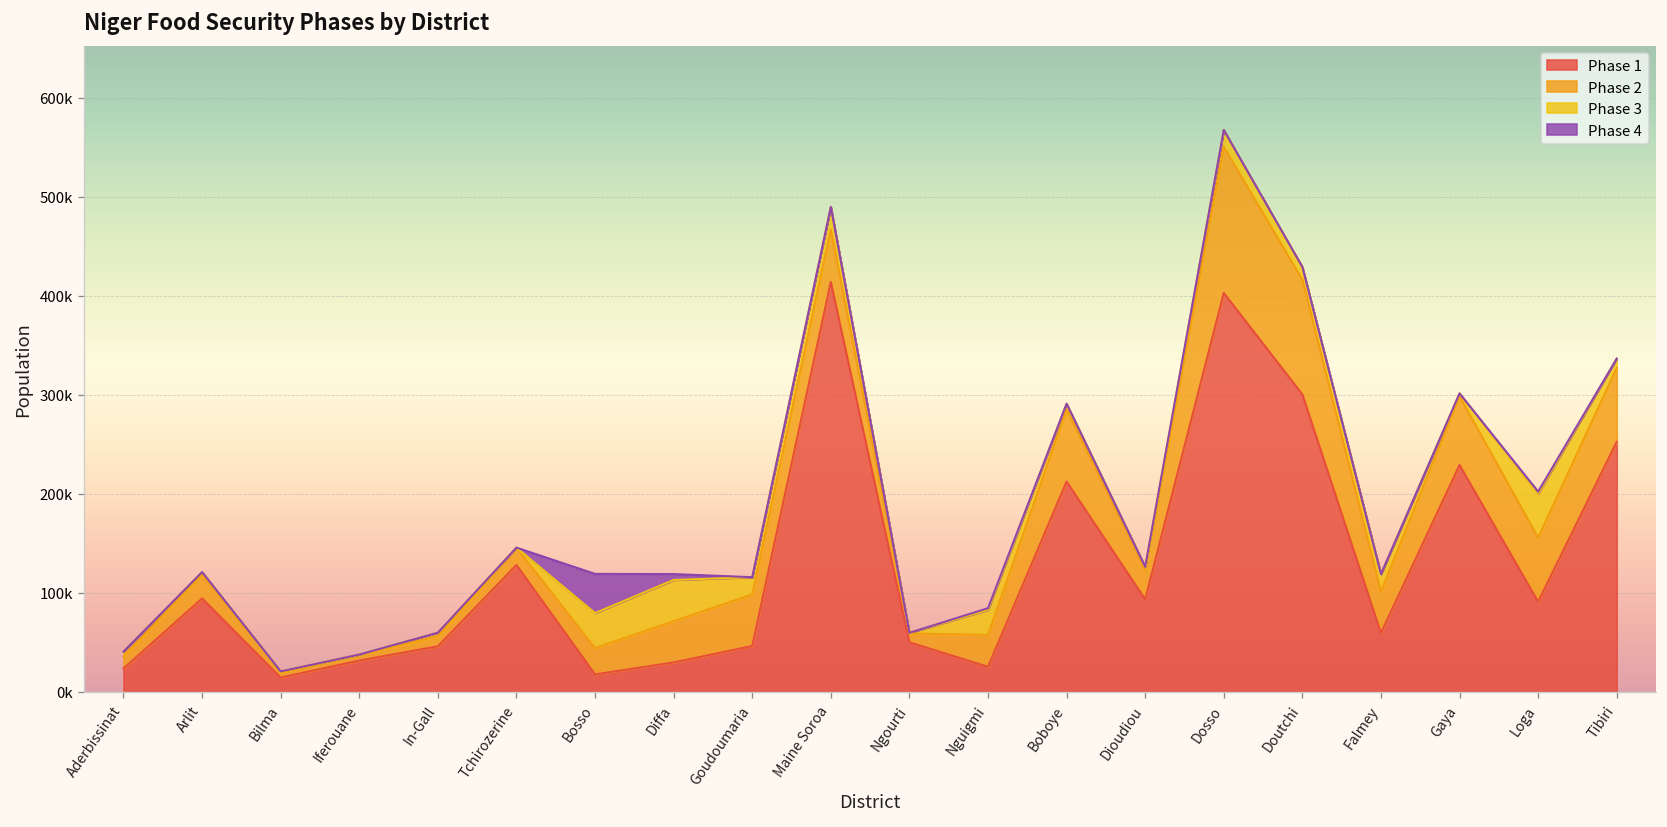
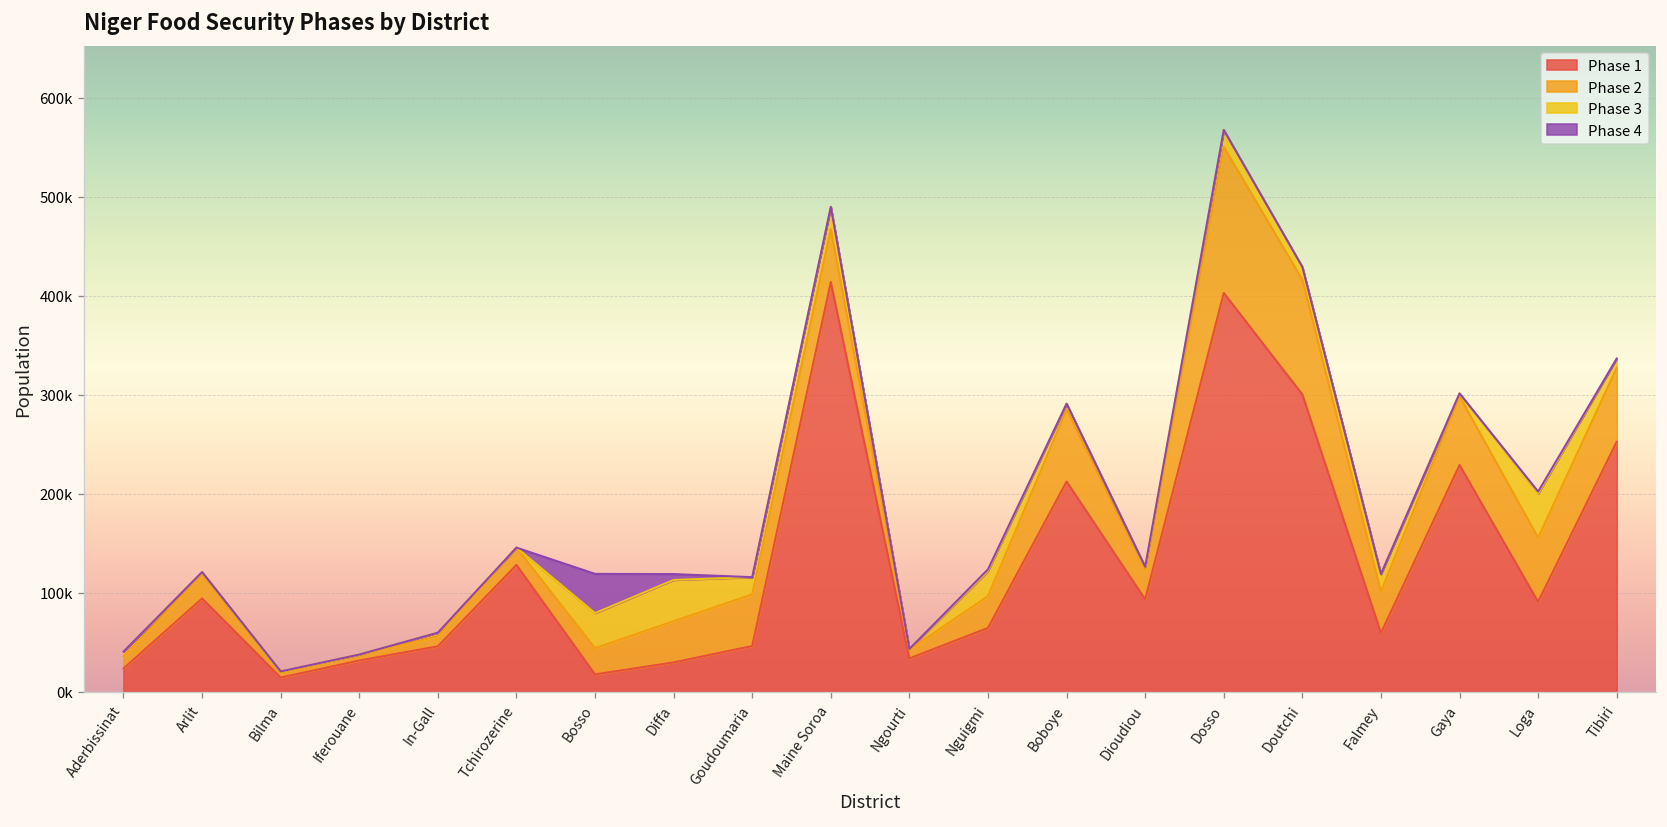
Phase 1, Ngourti: 50000 -> 30000
Phase 1, Nguigmi: 30000 -> 60000
